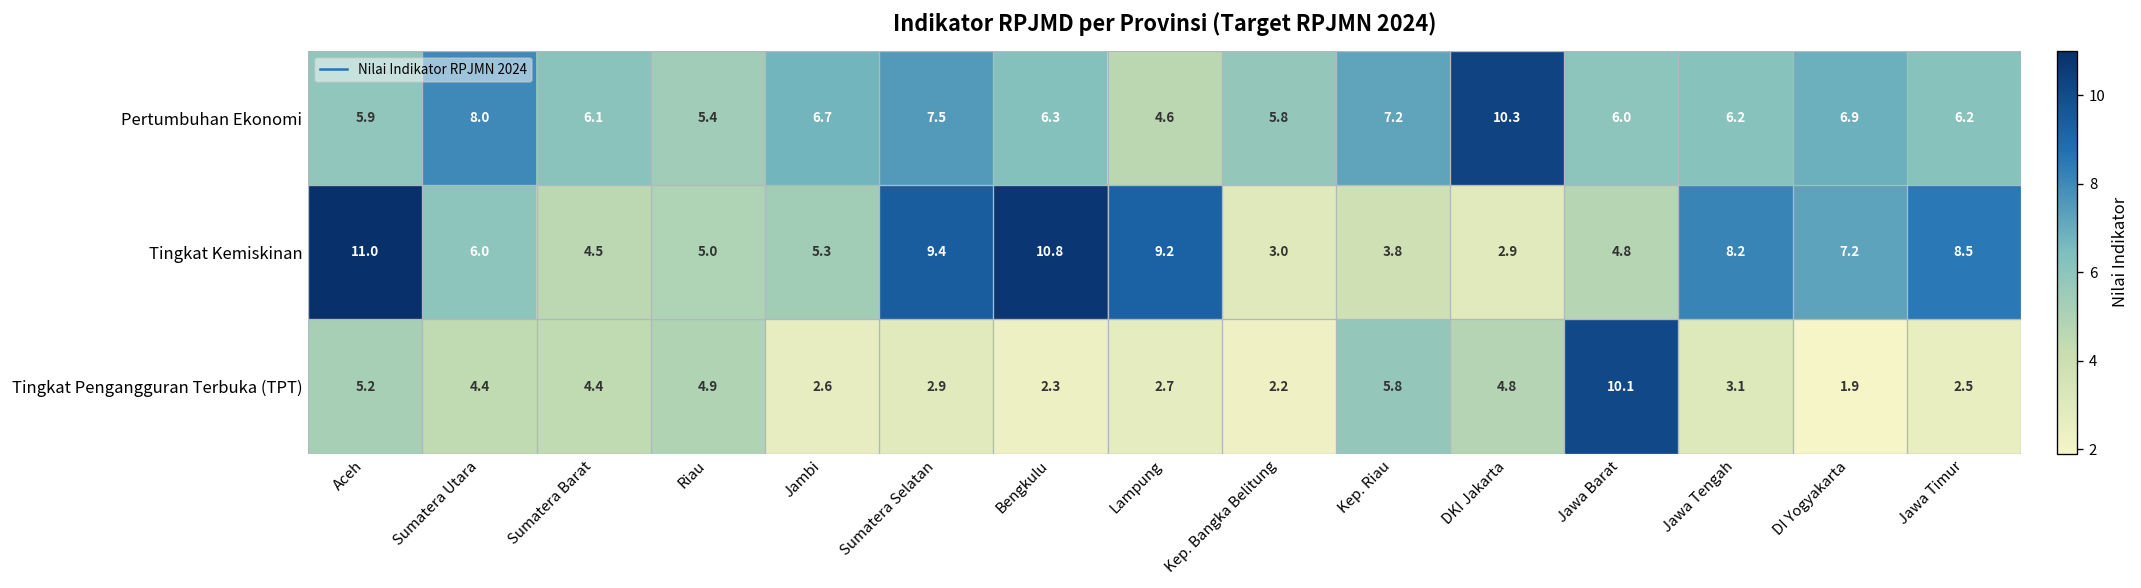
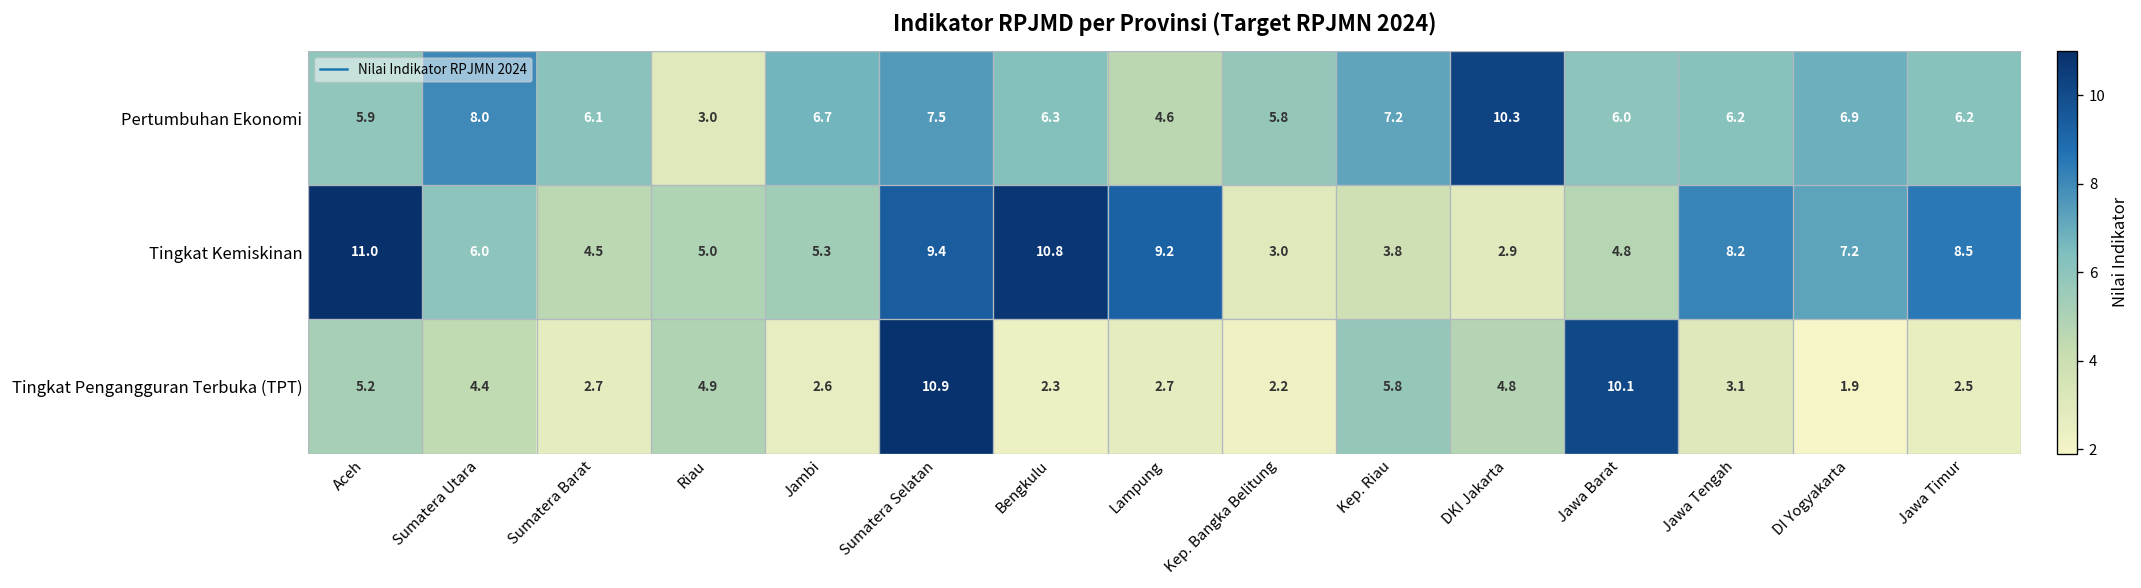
Pertumbuhan Ekonomi, Riau: 5.4 -> 3.0
Tingkat Pengangguran Terbuka (TPT), Sumatera Barat: 4.4 -> 2.7
Tingkat Pengangguran Terbuka (TPT), Sumatera Selatan: 2.9 -> 10.9
